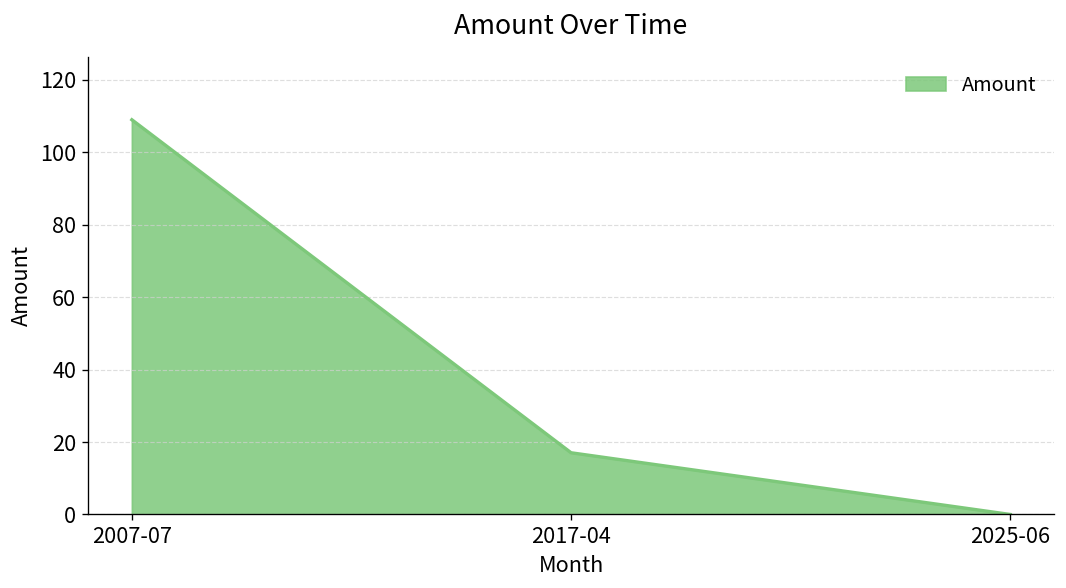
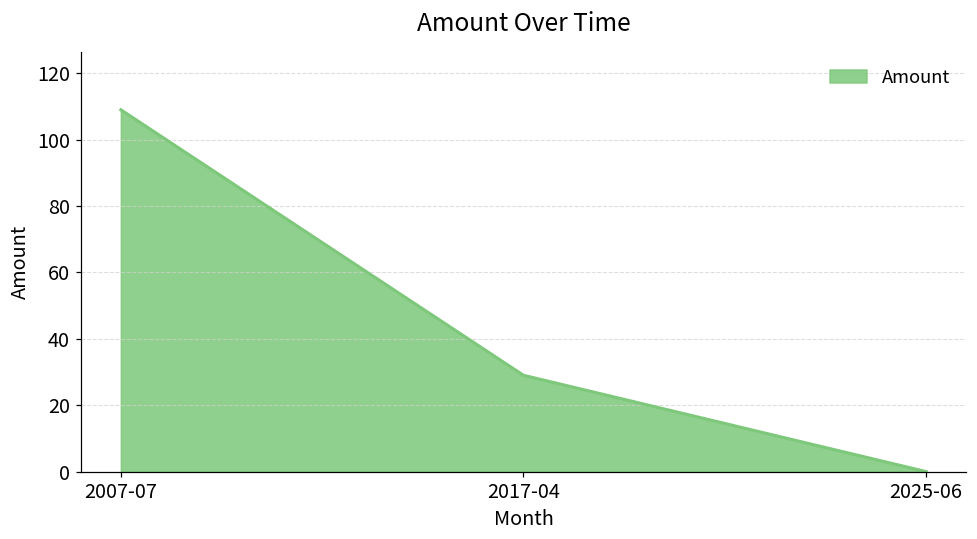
2017-04: 17 -> 29
